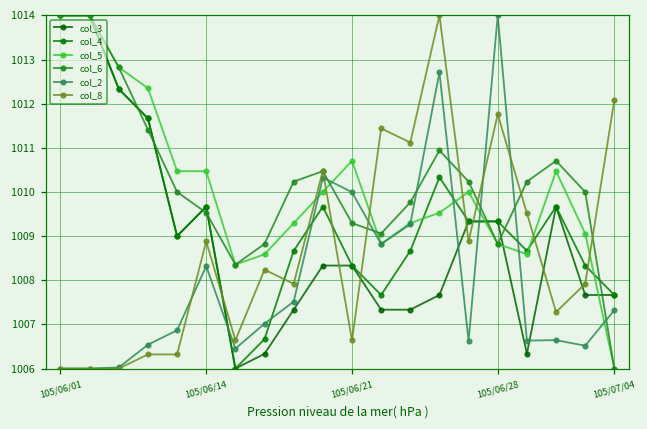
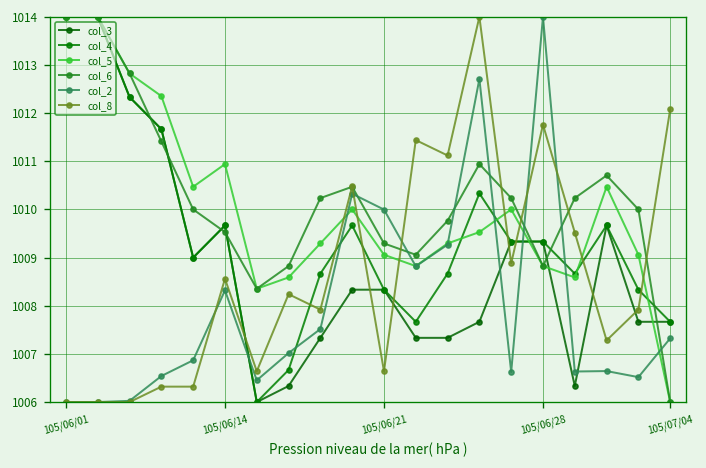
col_5, 105/06/14: 1010.5 -> 1010.9
col_8, 105/06/14: 1008.9 -> 1008.6
col_5, 105/06/21: 1010.7 -> 1009.1
